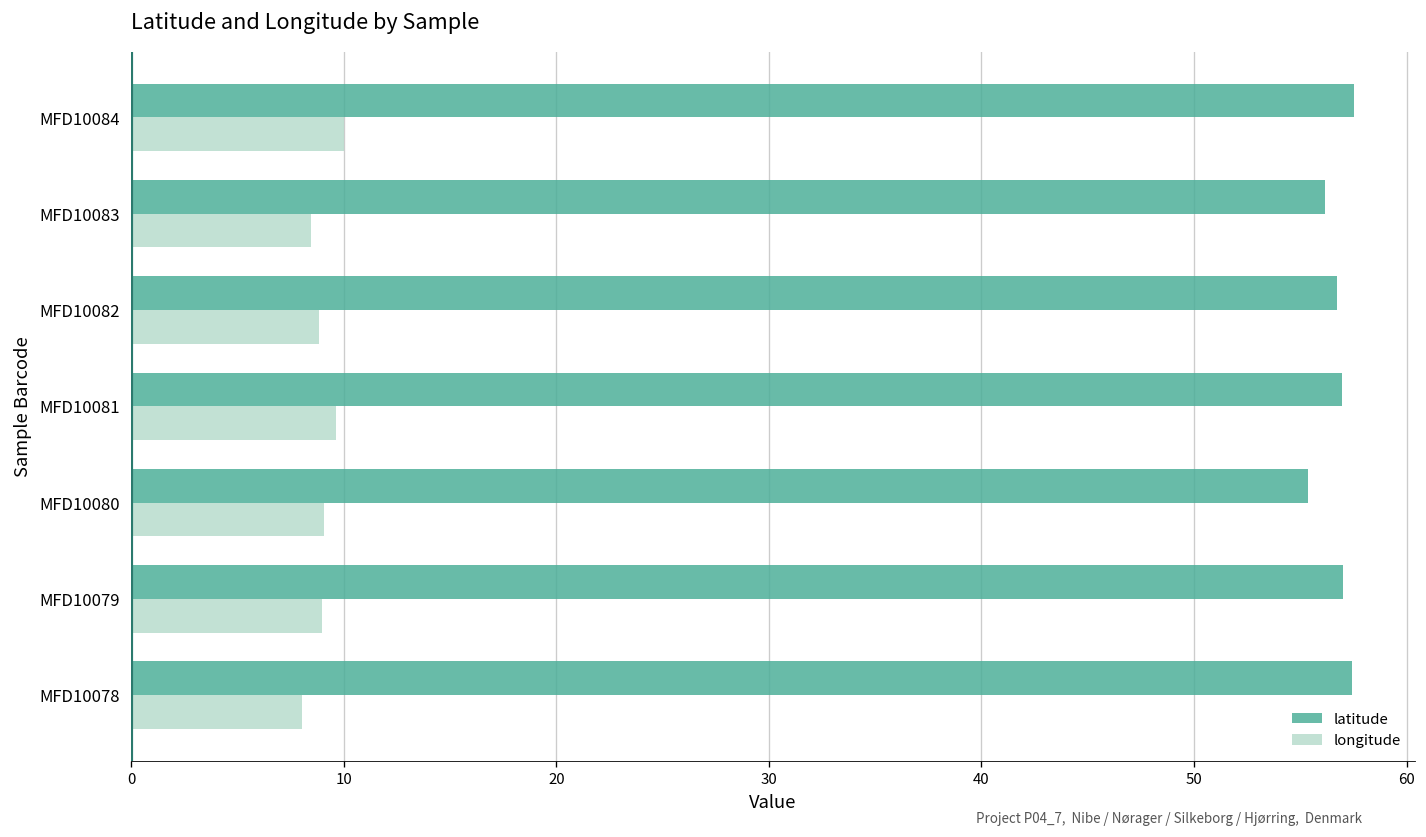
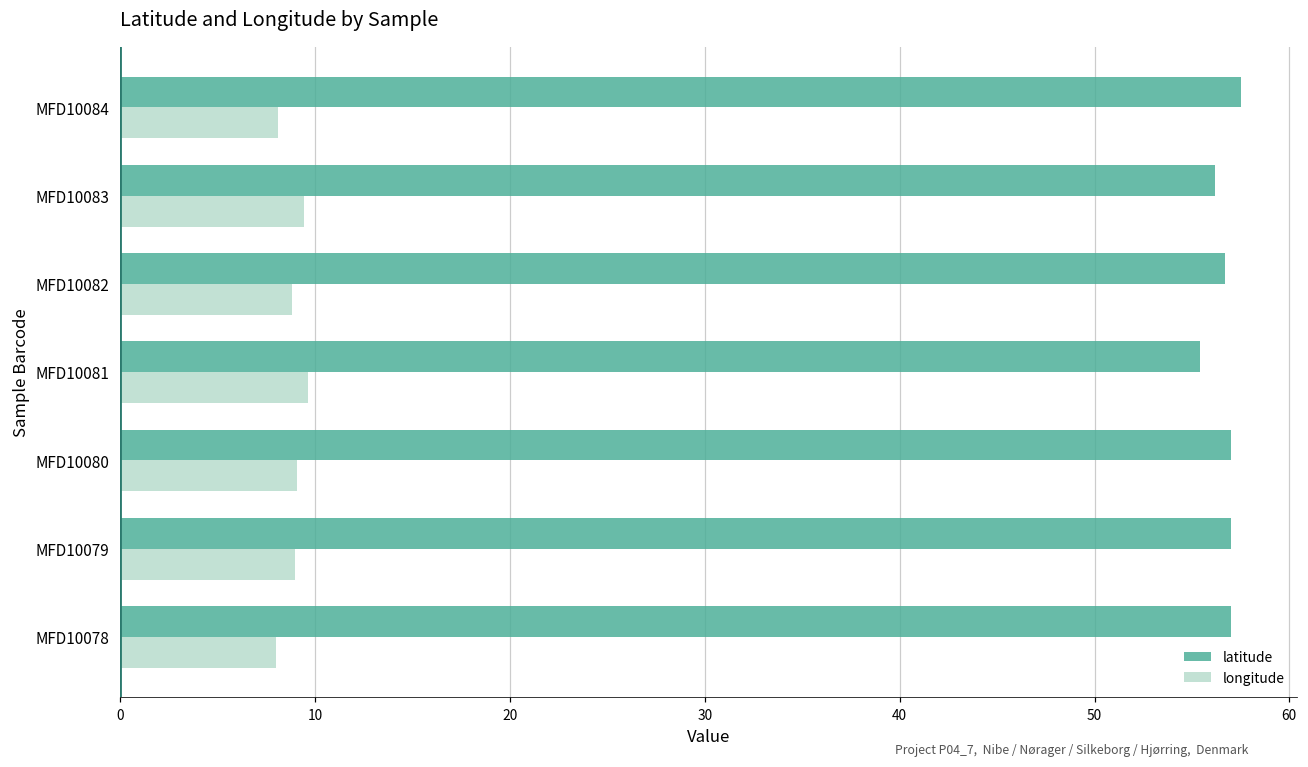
longitude, MFD10084: 10.0 -> 8.1
longitude, MFD10083: 8.5 -> 9.4
latitude, MFD10081: 57.0 -> 55.4
latitude, MFD10080: 55.4 -> 57.0
latitude, MFD10078: 57.4 -> 57.0
